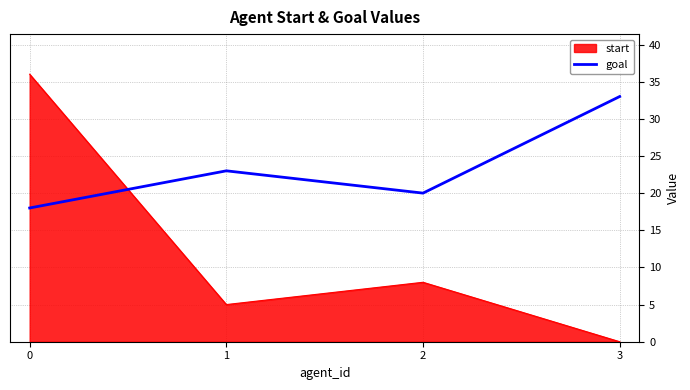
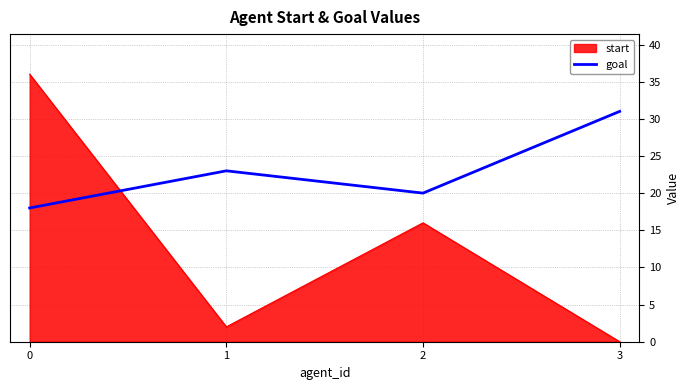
start, 1: 5 -> 2
start, 2: 8 -> 16
goal, 3: 33 -> 31
